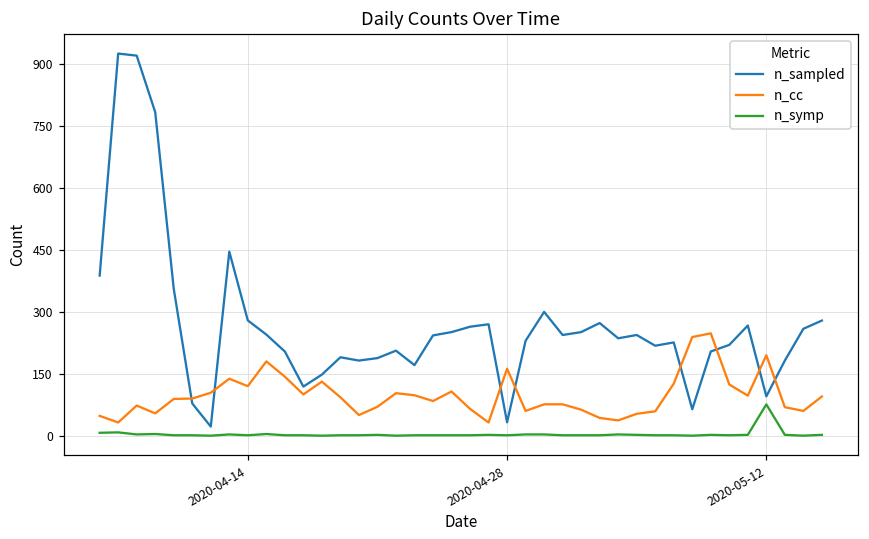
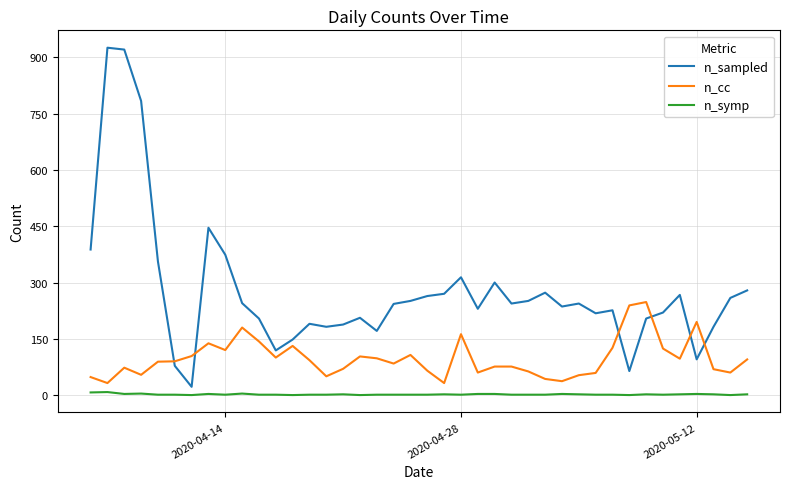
n_sampled, 2020-04-14: 280 -> 370
n_sampled, 2020-04-28: 30 -> 310
n_symp, 2020-05-12: 80 -> 0
